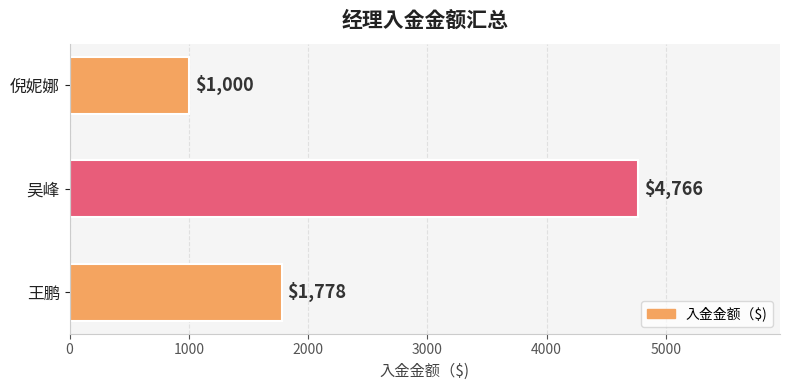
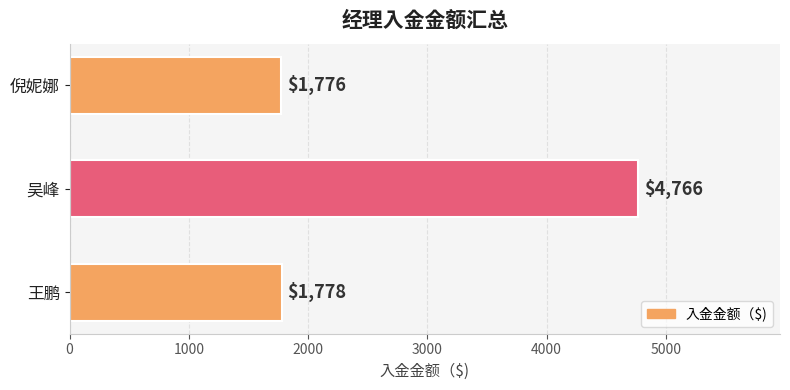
倪妮娜: $1,000 -> $1,776
